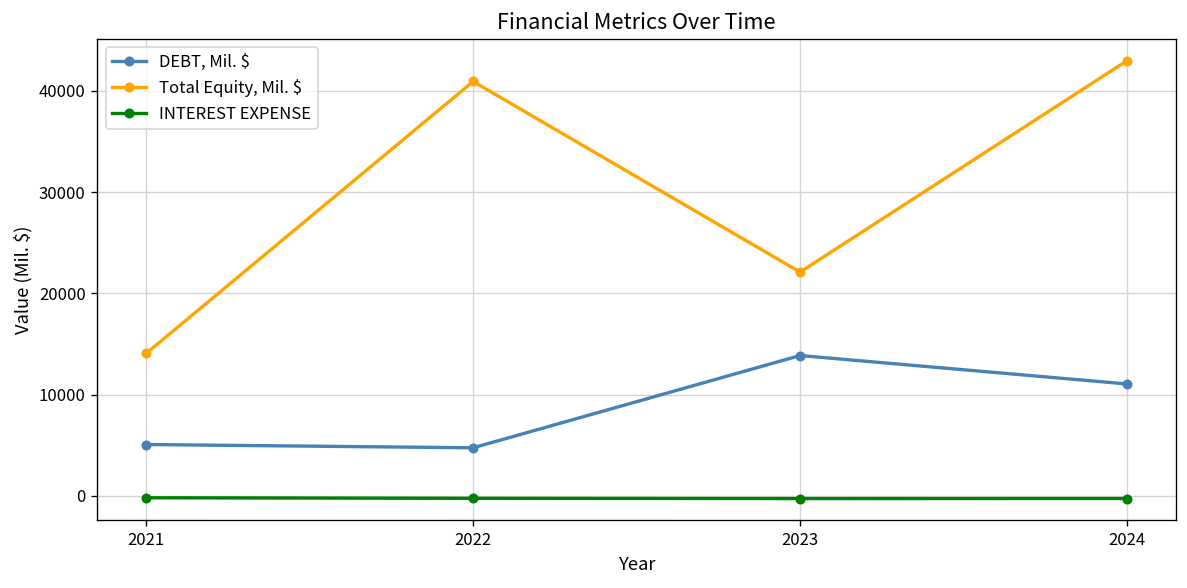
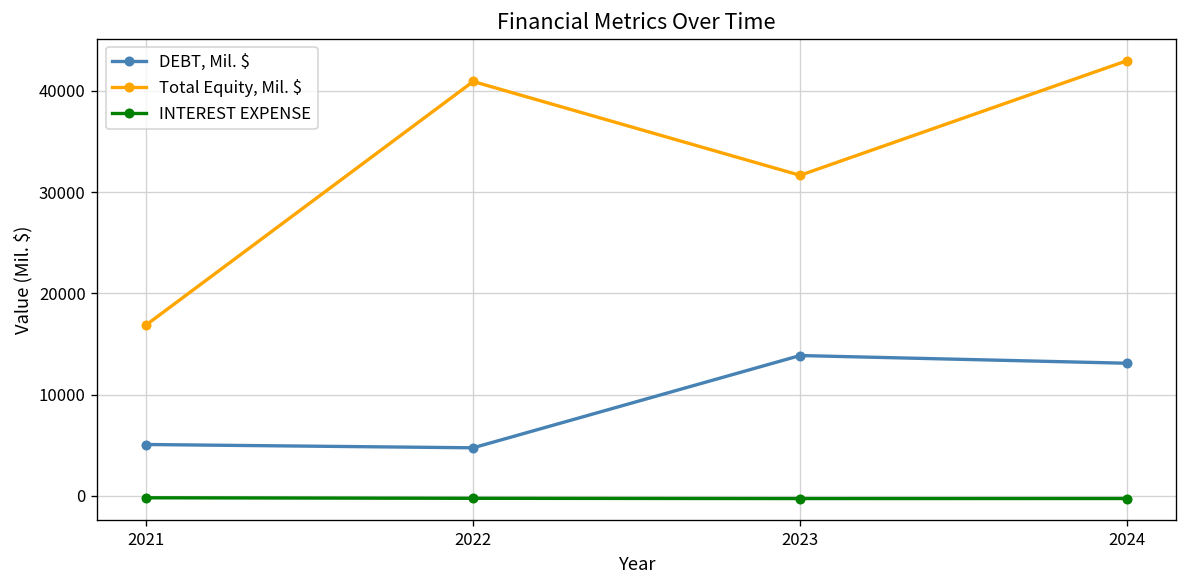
Total Equity, Mil. $, 2021: 14000 -> 17000
Total Equity, Mil. $, 2023: 22000 -> 32000
DEBT, Mil. $, 2024: 11000 -> 13000
